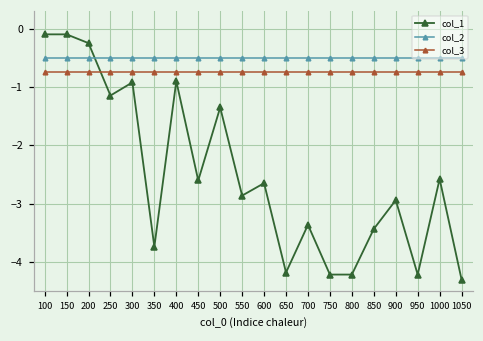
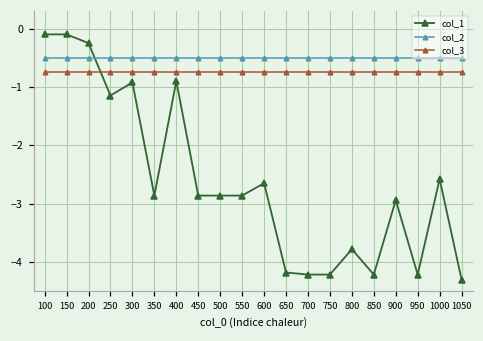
col_1, 350: -3.7 -> -2.9
col_1, 450: -2.6 -> -2.9
col_1, 500: -1.4 -> -2.9
col_1, 700: -3.4 -> -4.2
col_1, 800: -4.2 -> -3.8
col_1, 850: -3.4 -> -4.2
